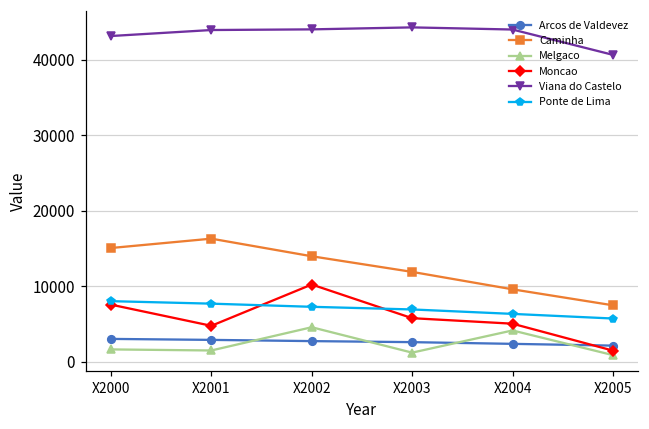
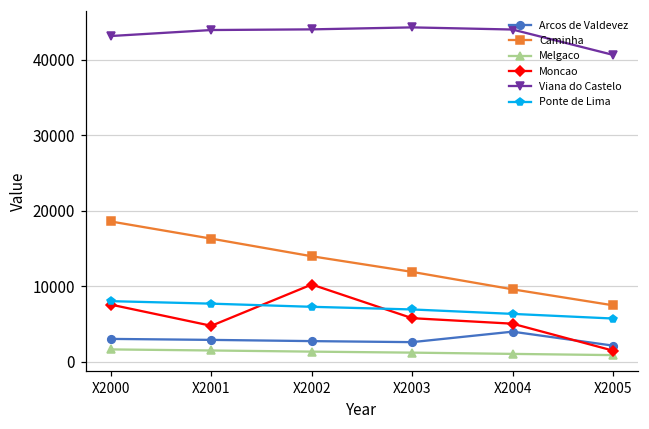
Caminha, X2000: 15000 -> 19000
Melgaco, X2002: 5000 -> 1000
Arcos de Valdevez, X2004: 2000 -> 4000
Melgaco, X2004: 4000 -> 1000
